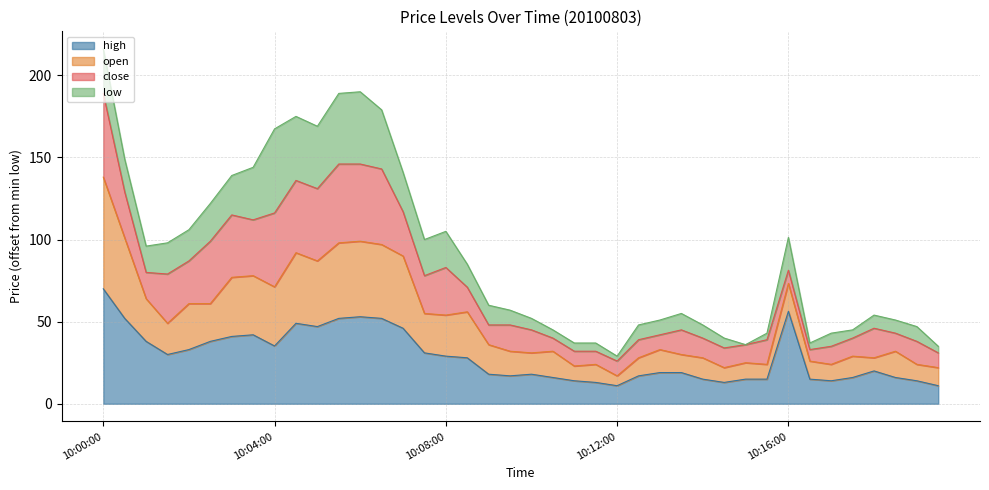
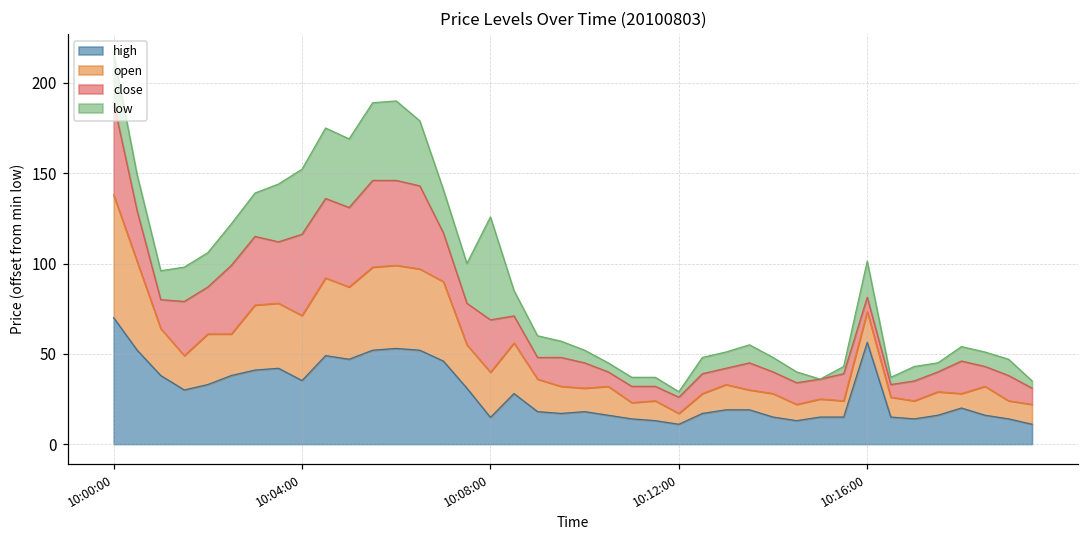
low, 10:04:00: 51 -> 36
high, 10:08:00: 29 -> 15
low, 10:08:00: 22 -> 57
